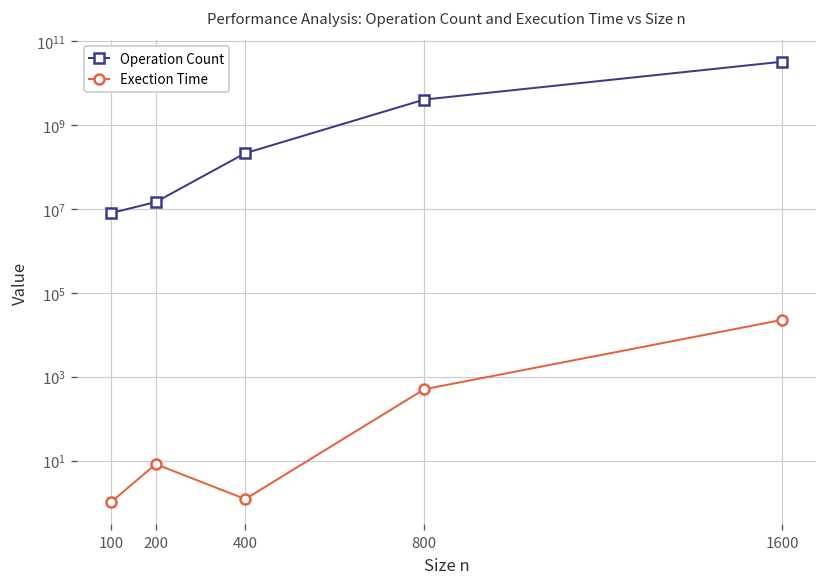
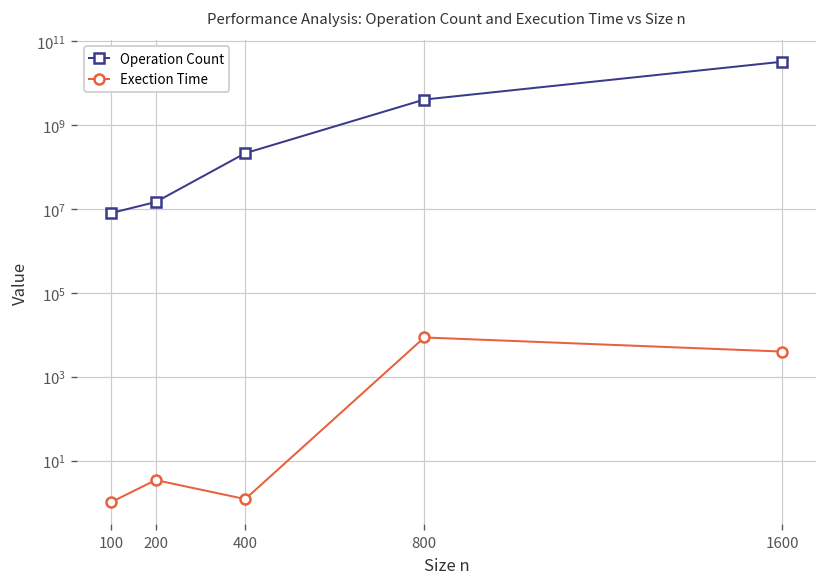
Exection Time, 200: 8 -> 3
Exection Time, 800: 500 -> 9000
Exection Time, 1600: 20000 -> 4000
